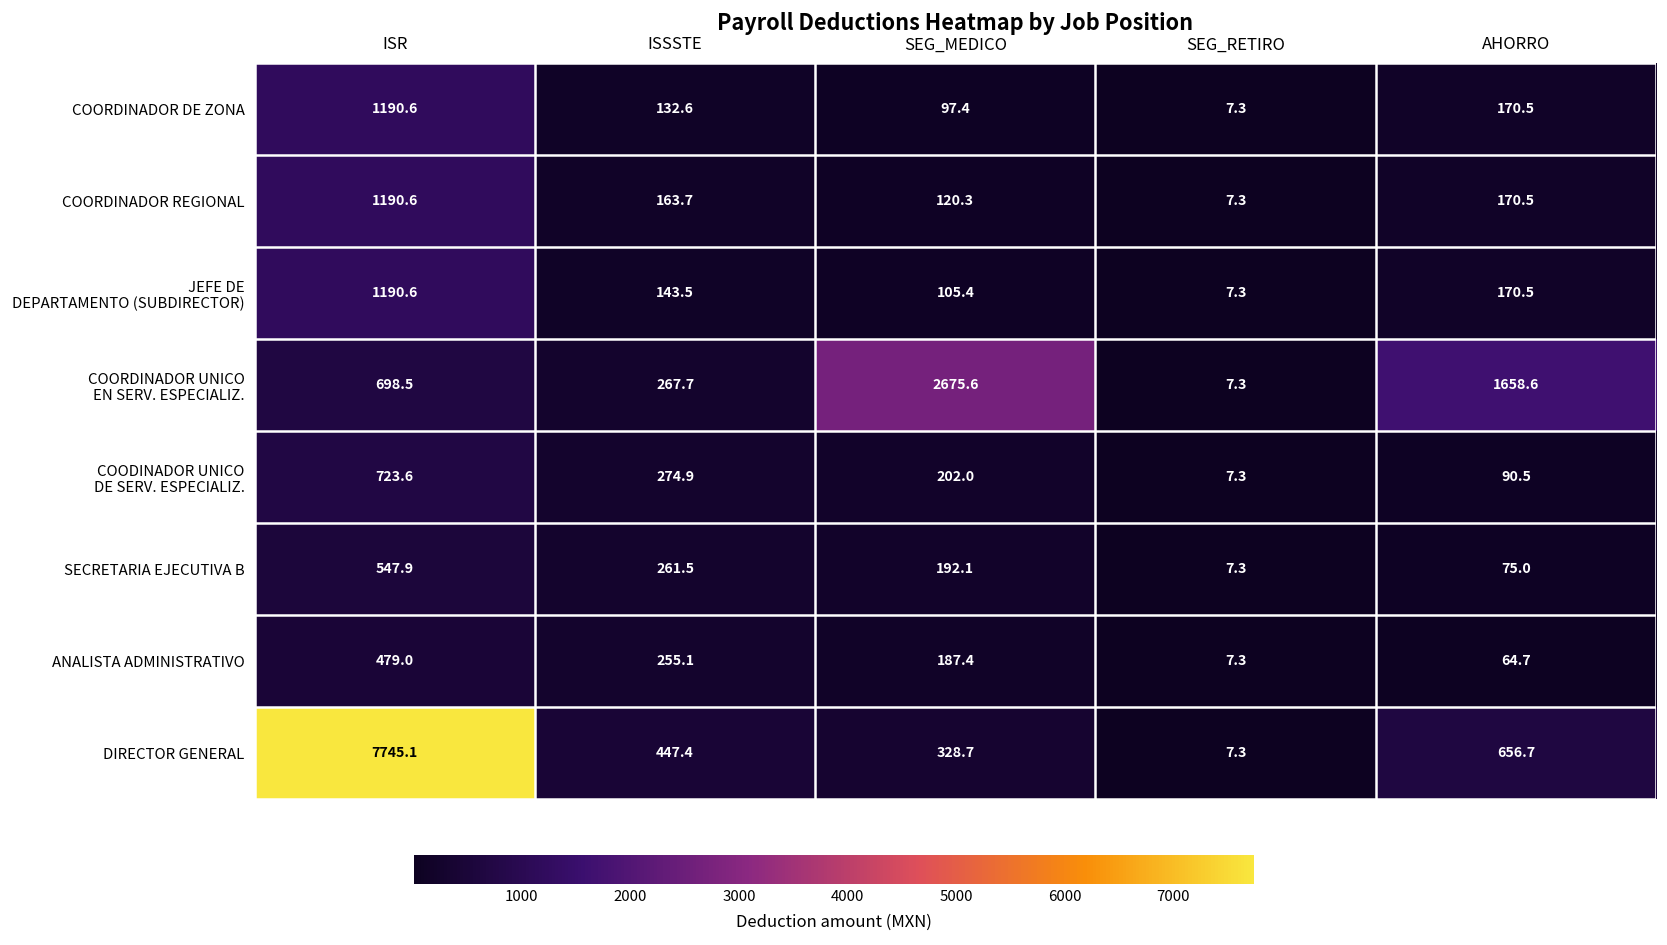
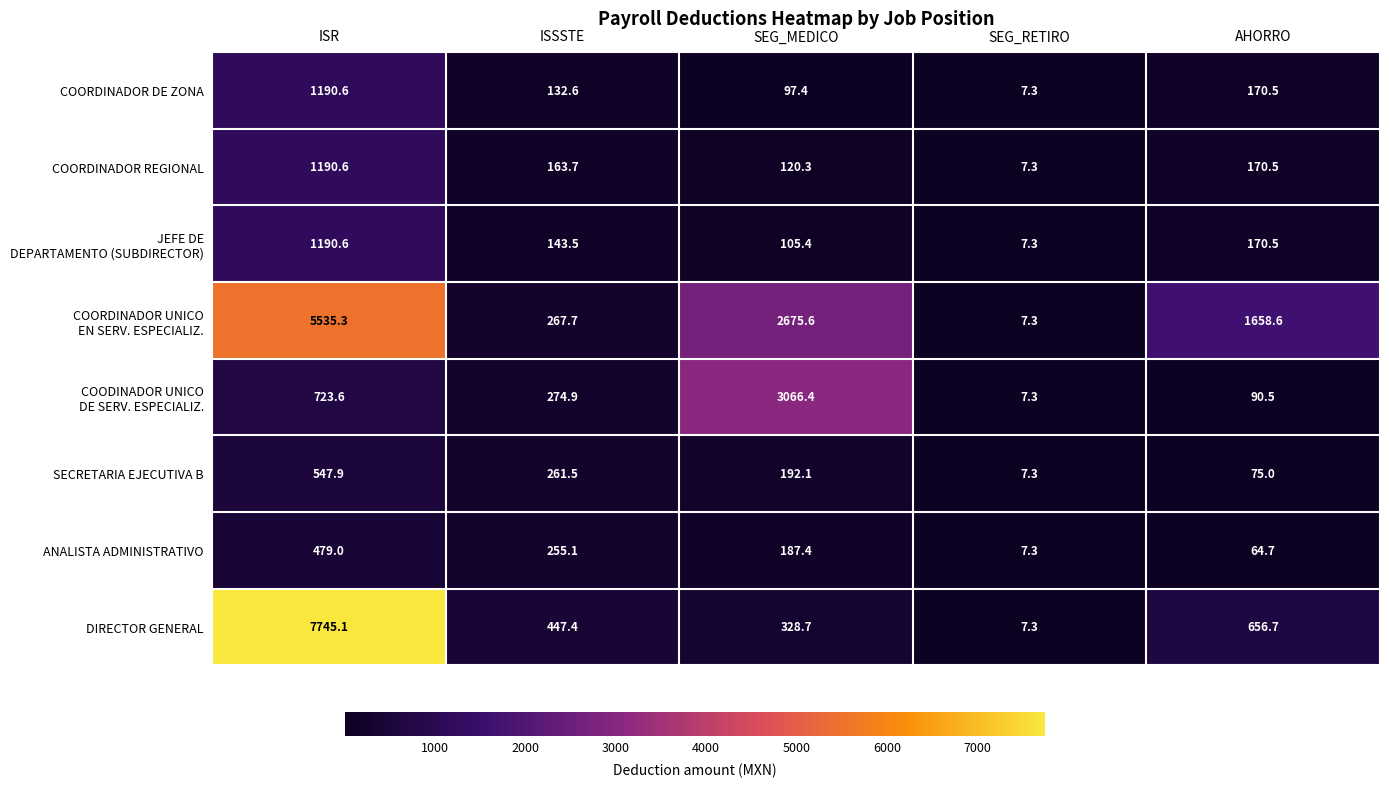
COORDINADOR UNICO EN SERV. ESPECIALIZ., ISR: 698.5 -> 5535.3
COODINADOR UNICO DE SERV. ESPECIALIZ., SEG_MEDICO: 202.0 -> 3066.4
